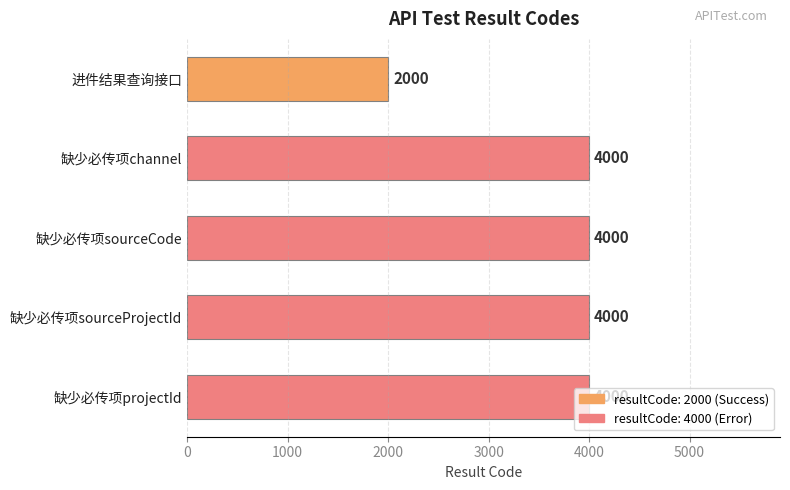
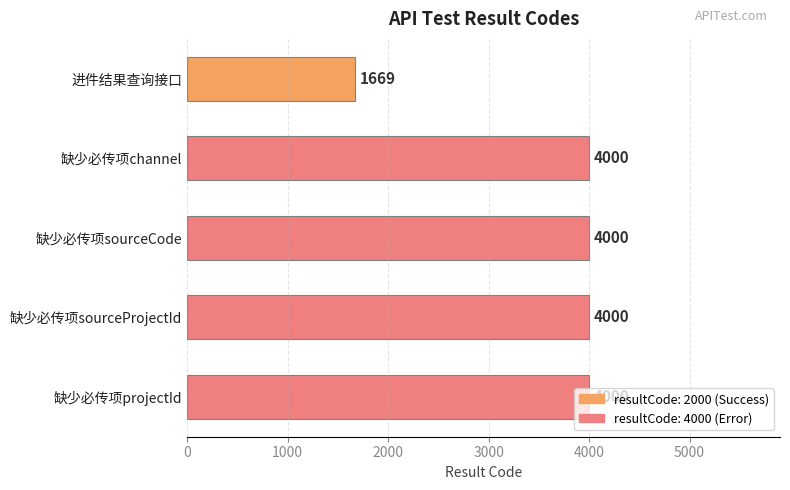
进件结果查询接口: 2000 -> 1669
